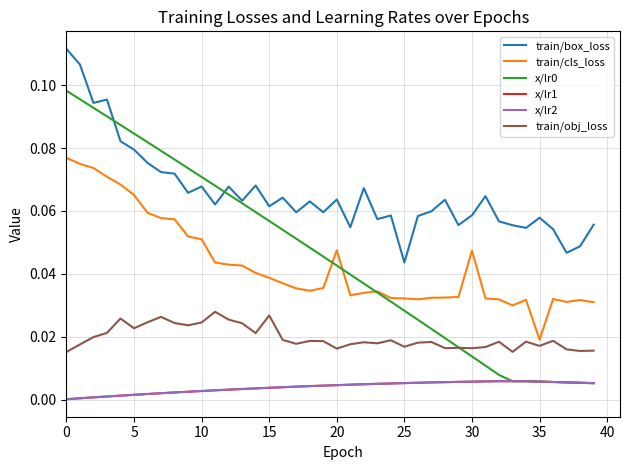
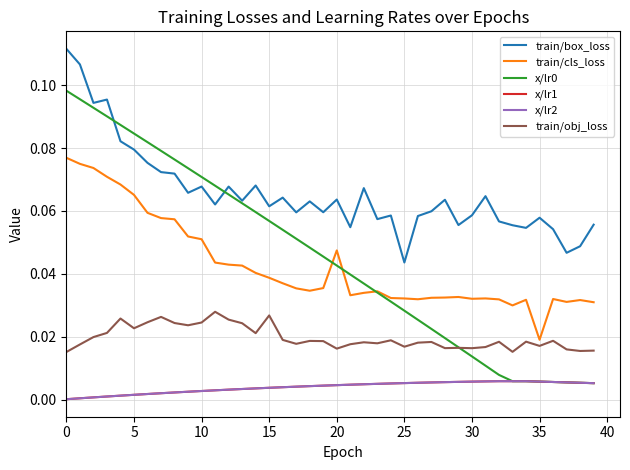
train/cls_loss, 30: 0.047 -> 0.032
